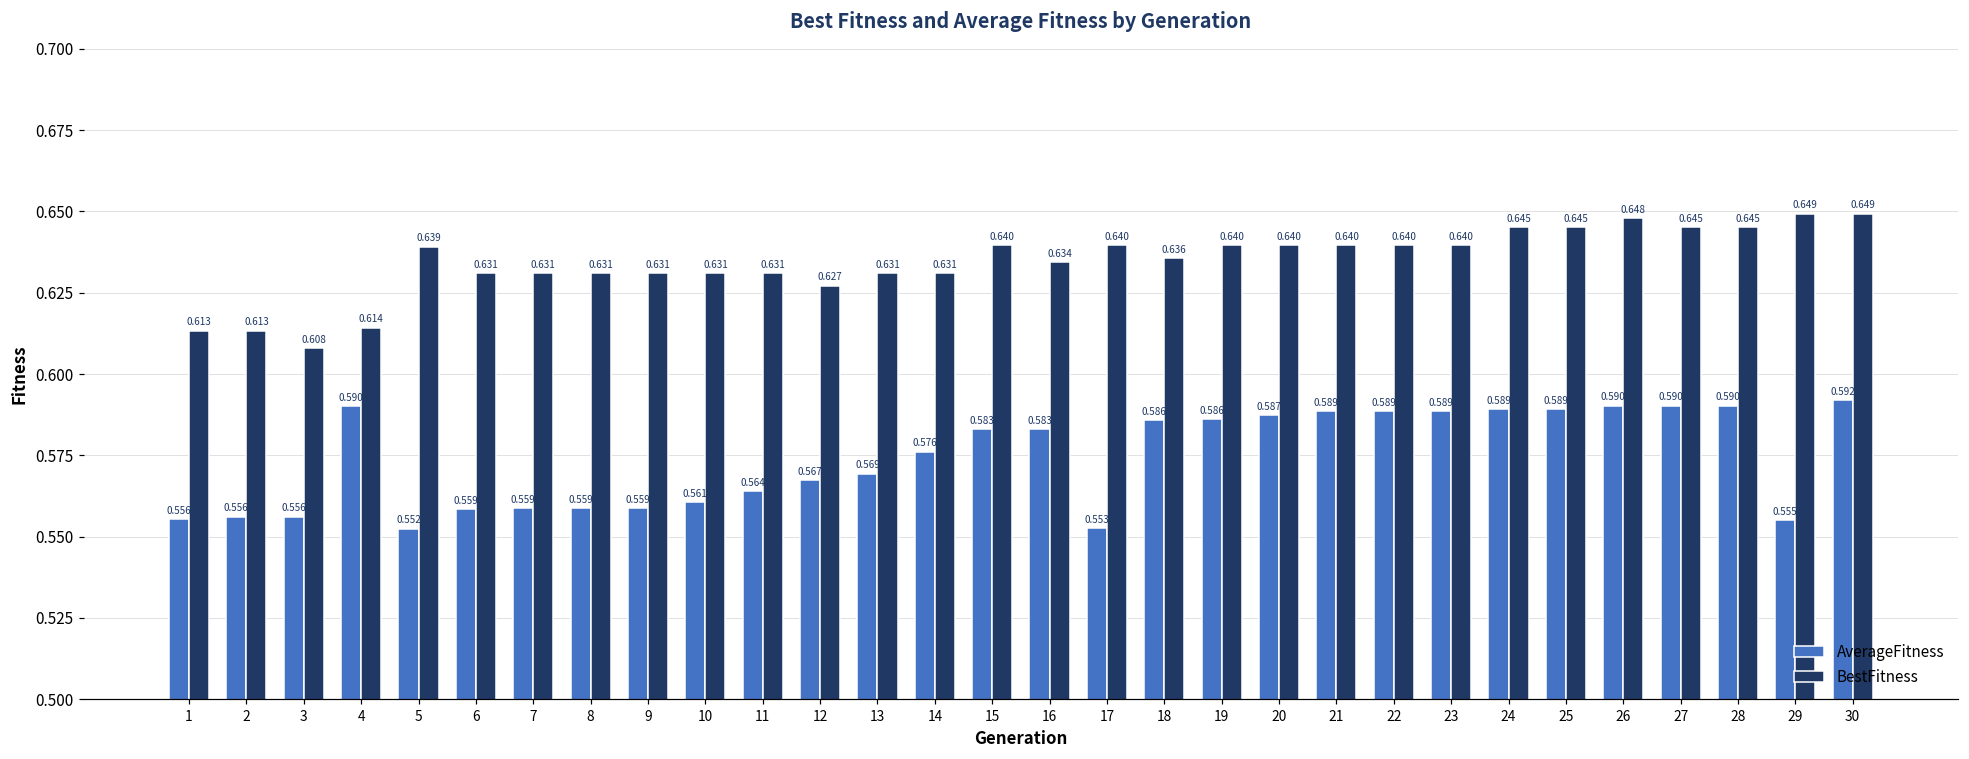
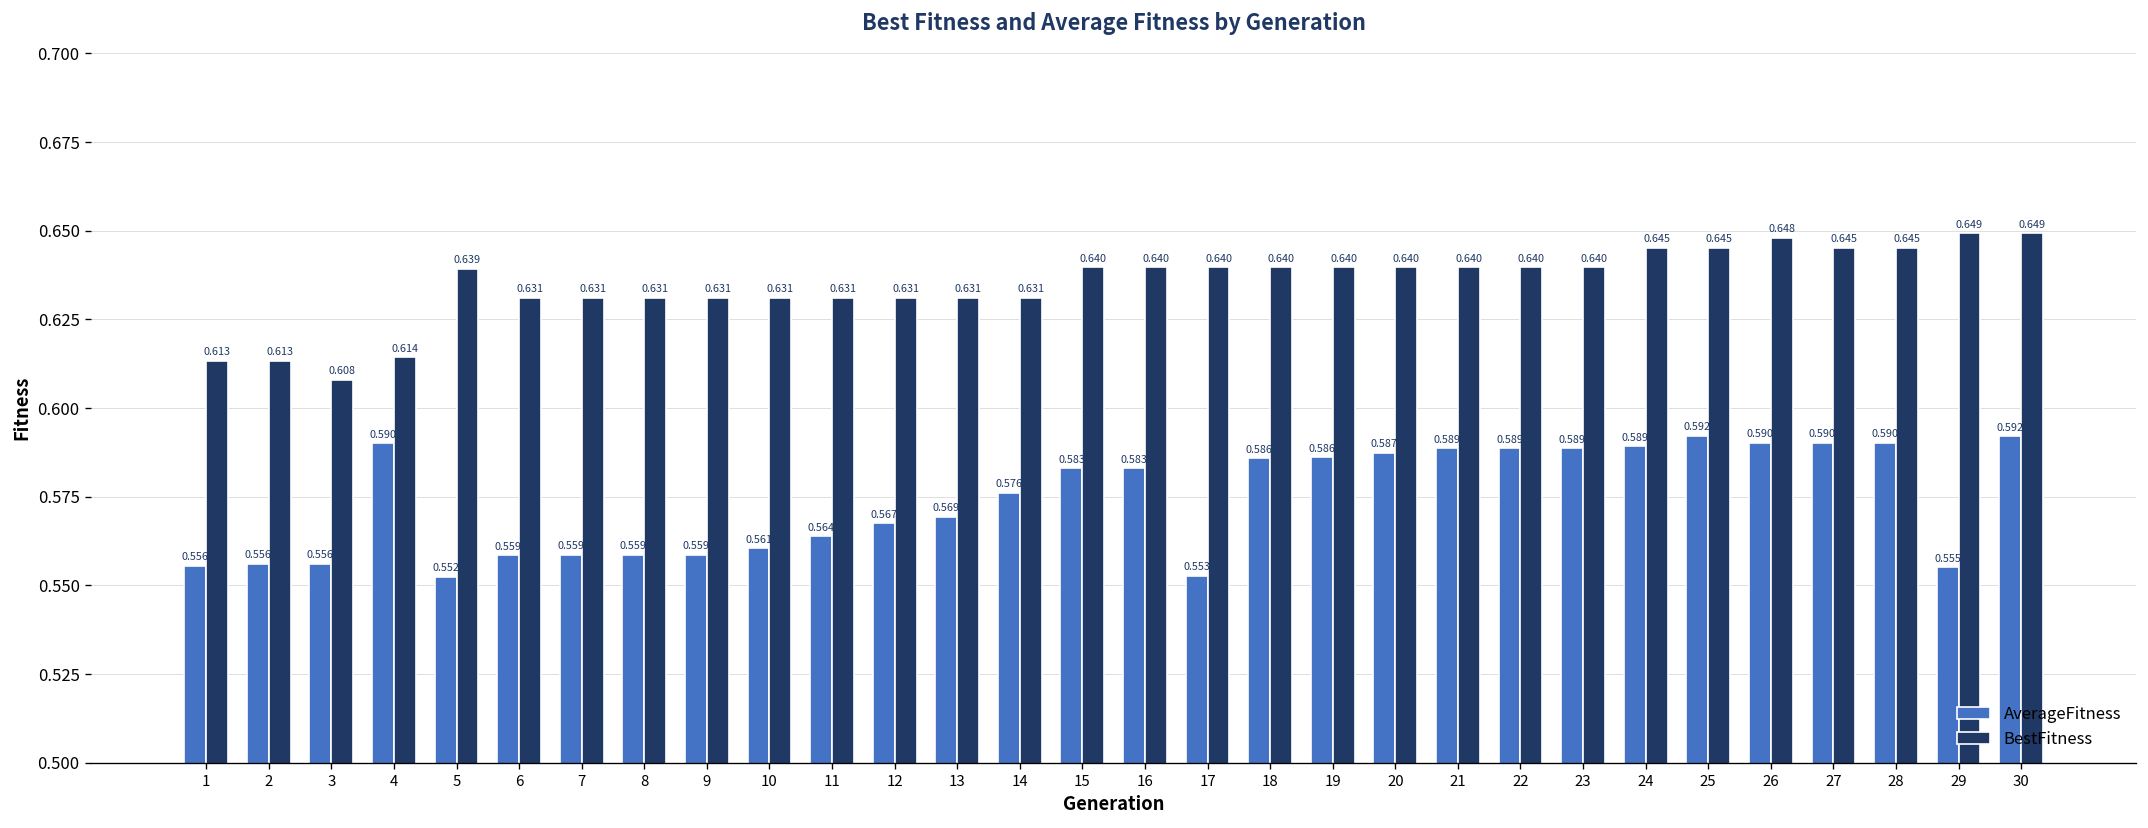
BestFitness, 12: 0.627 -> 0.631
BestFitness, 16: 0.634 -> 0.640
BestFitness, 18: 0.636 -> 0.640
AverageFitness, 25: 0.589 -> 0.592
